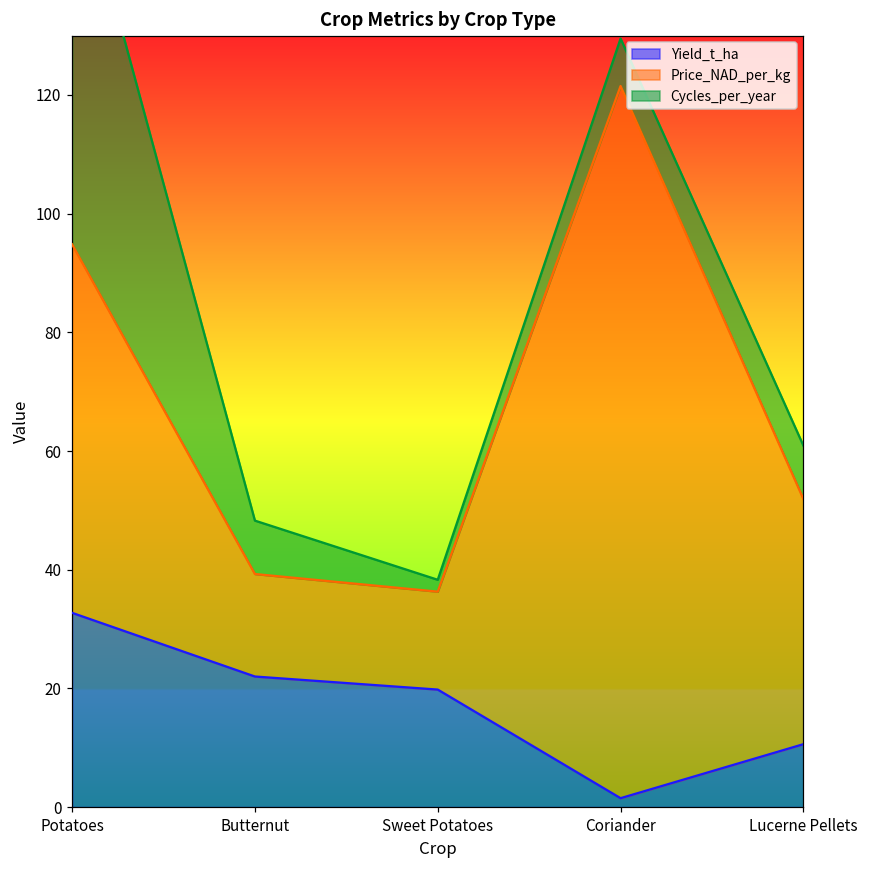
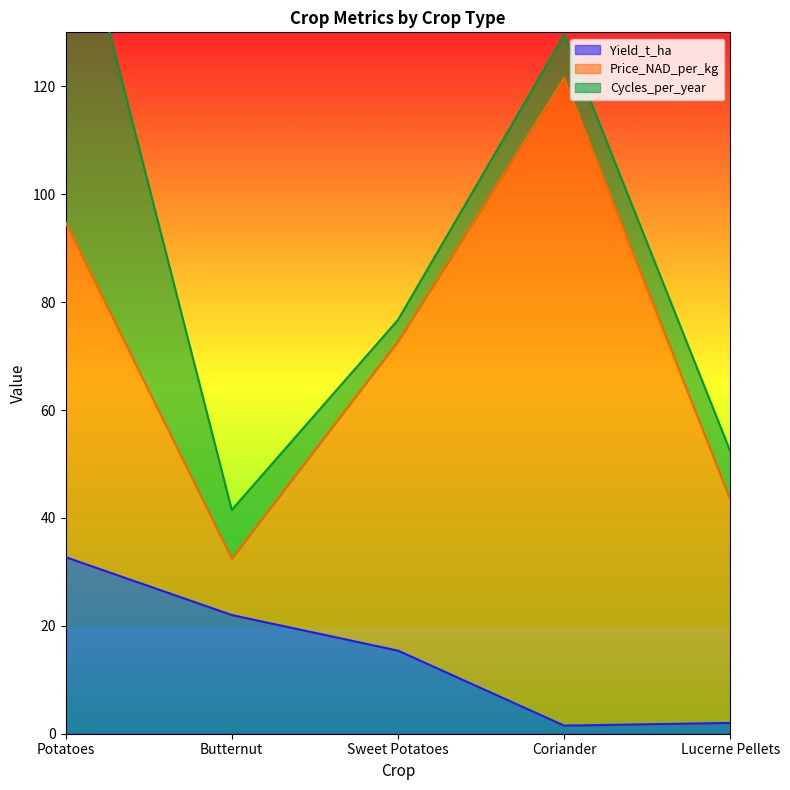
Price_NAD_per_kg, Butternut: 17 -> 10
Yield_t_ha, Sweet Potatoes: 20 -> 15
Price_NAD_per_kg, Sweet Potatoes: 16 -> 57
Cycles_per_year, Sweet Potatoes: 2 -> 4
Yield_t_ha, Lucerne Pellets: 11 -> 2
